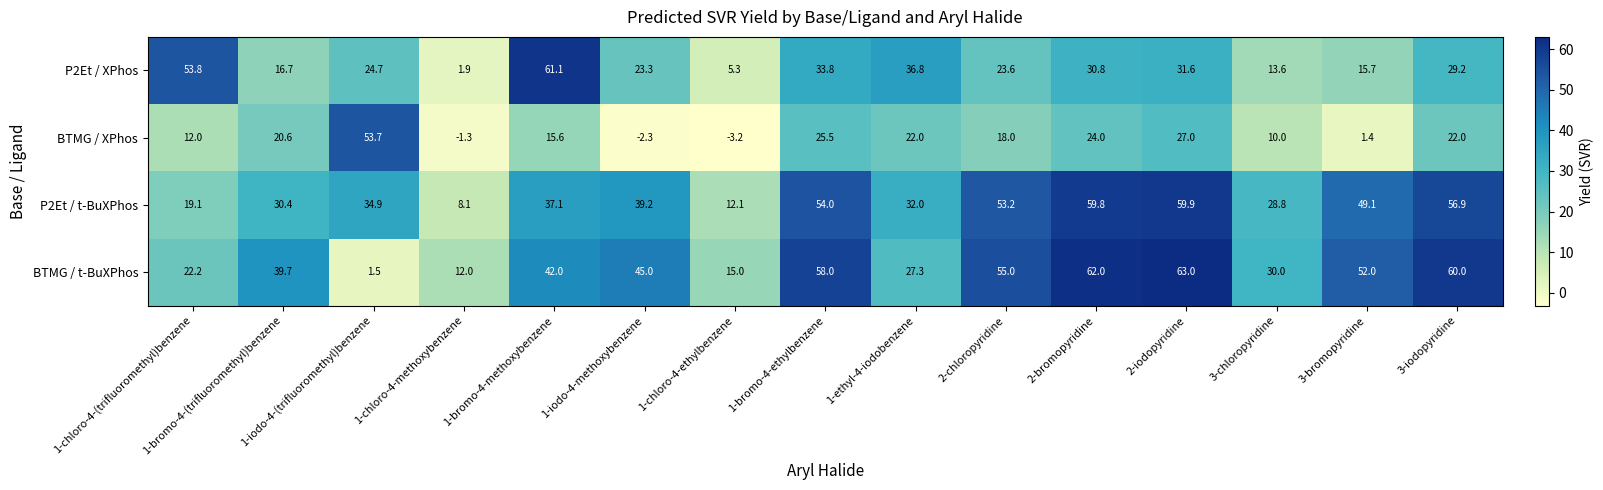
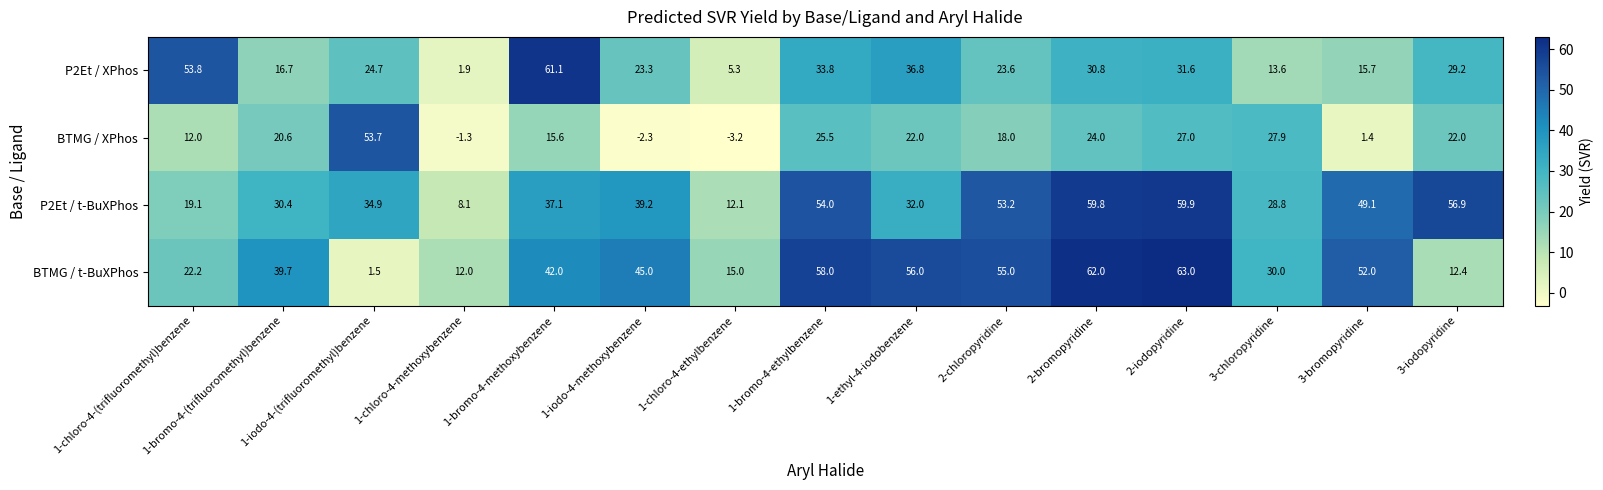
BTMG / XPhos, 3-chloropyridine: 10.0 -> 27.9
BTMG / t-BuXPhos, 1-ethyl-4-iodobenzene: 27.3 -> 56.0
BTMG / t-BuXPhos, 3-iodopyridine: 60.0 -> 12.4
